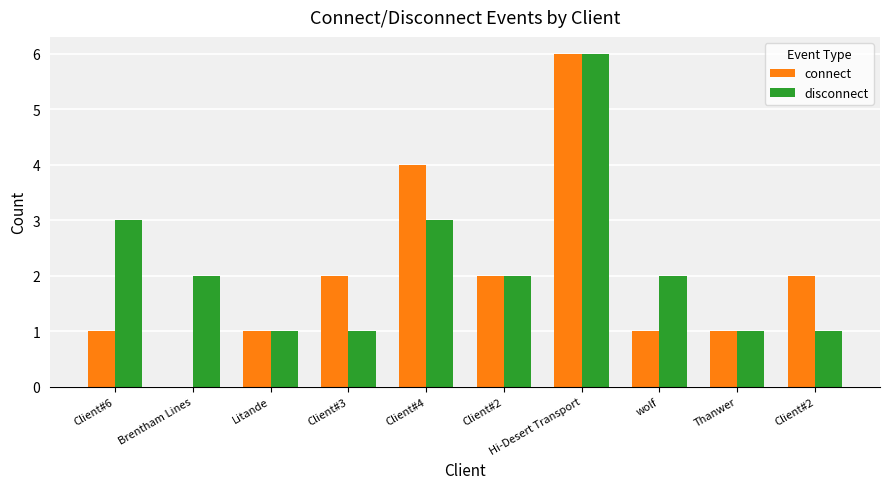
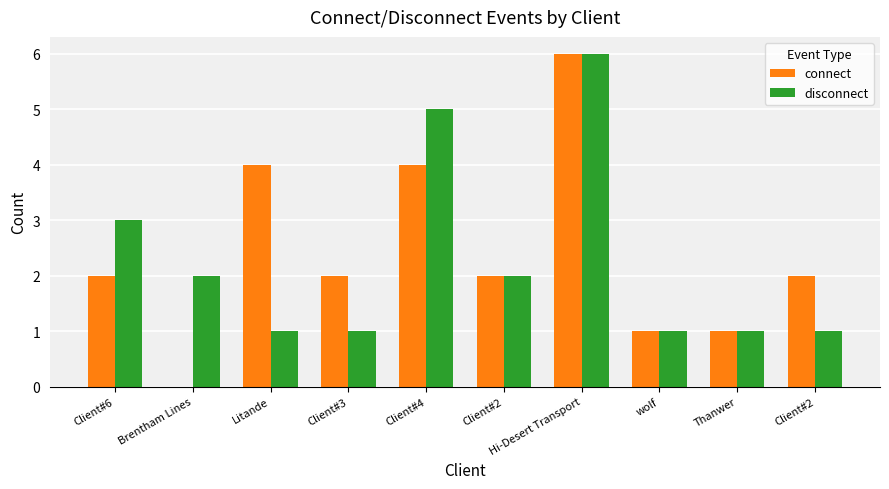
connect, Client#6: 1 -> 2
connect, Litande: 1 -> 4
disconnect, Client#4: 3 -> 5
disconnect, wolf: 2 -> 1
